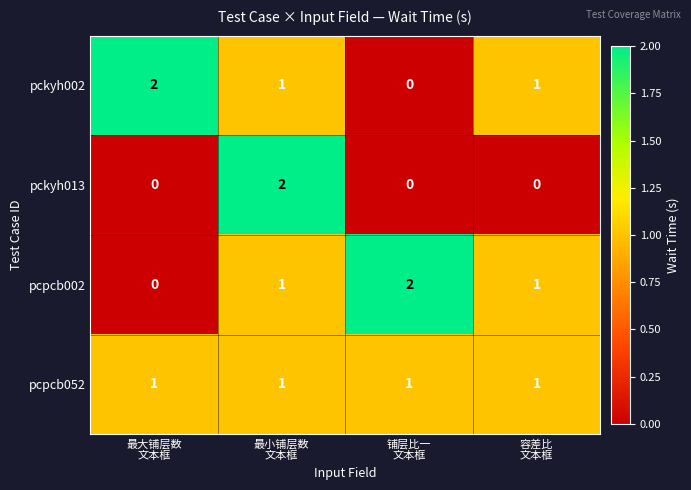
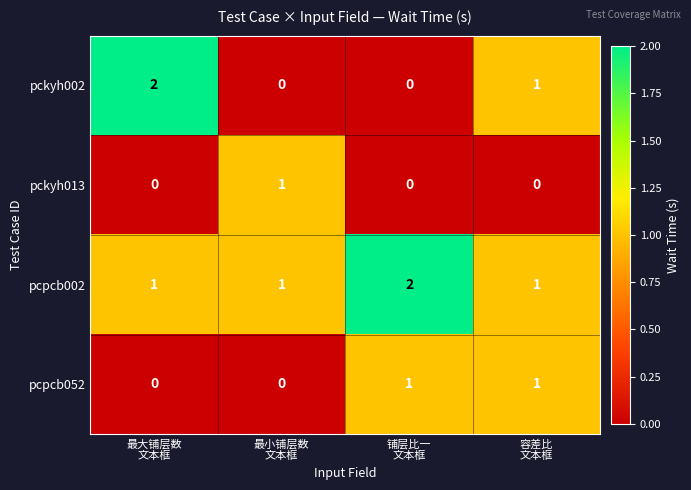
pckyh002, 最小铺层数 文本框: 1 -> 0
pckyh013, 最小铺层数 文本框: 2 -> 1
pcpcb002, 最大铺层数 文本框: 0 -> 1
pcpcb052, 最大铺层数 文本框: 1 -> 0
pcpcb052, 最小铺层数 文本框: 1 -> 0
